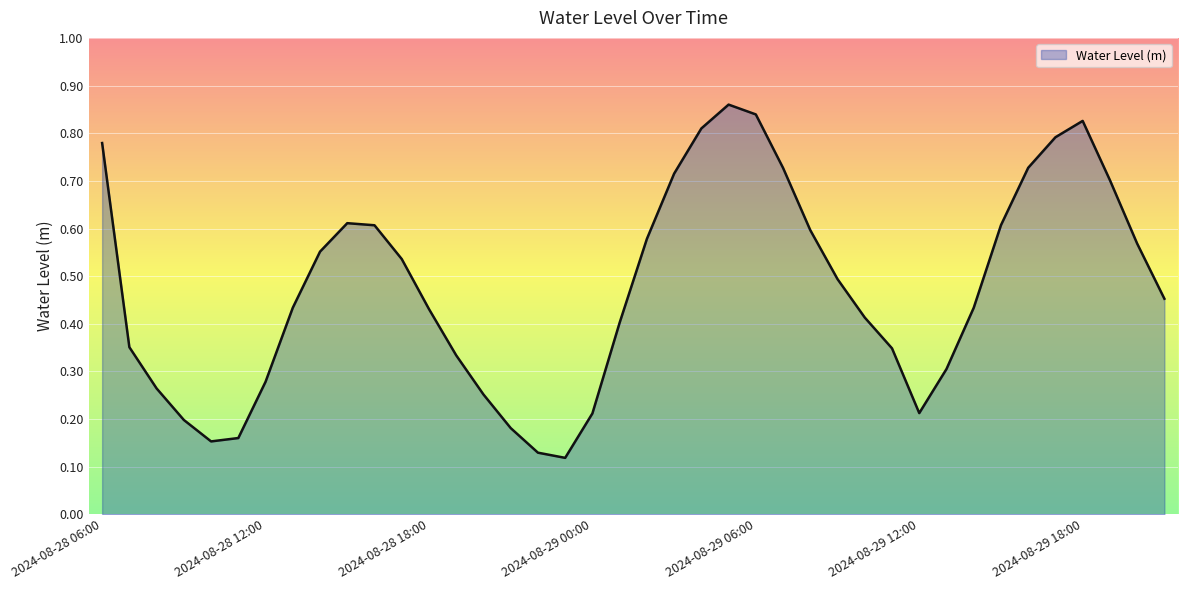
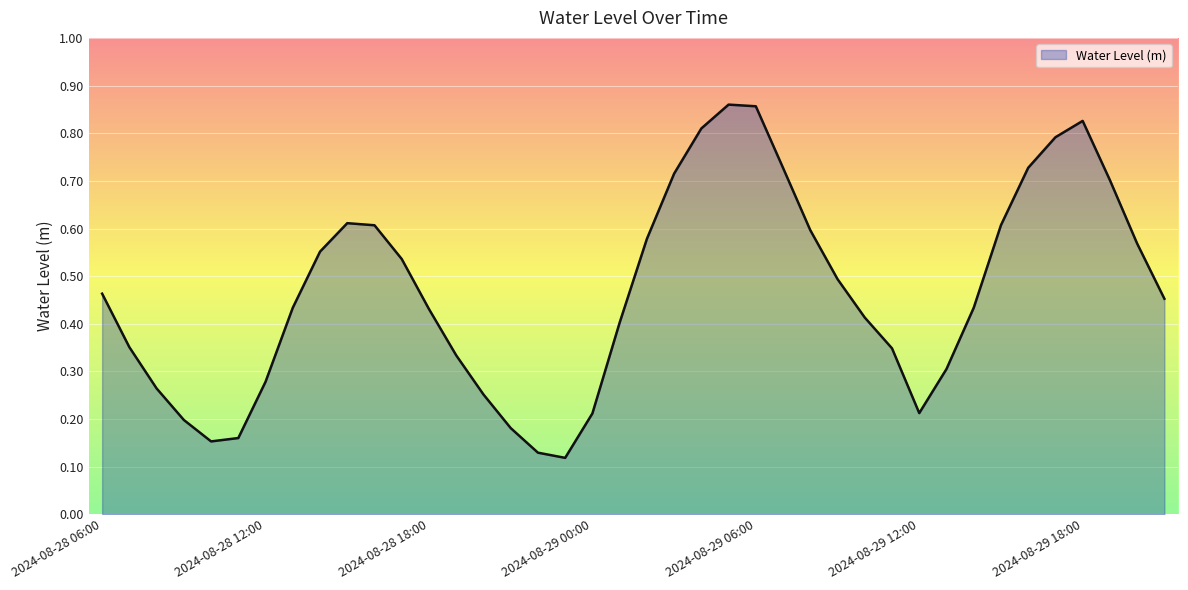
2024-08-28 06:00: 0.78 -> 0.46
2024-08-29 06:00: 0.84 -> 0.86
